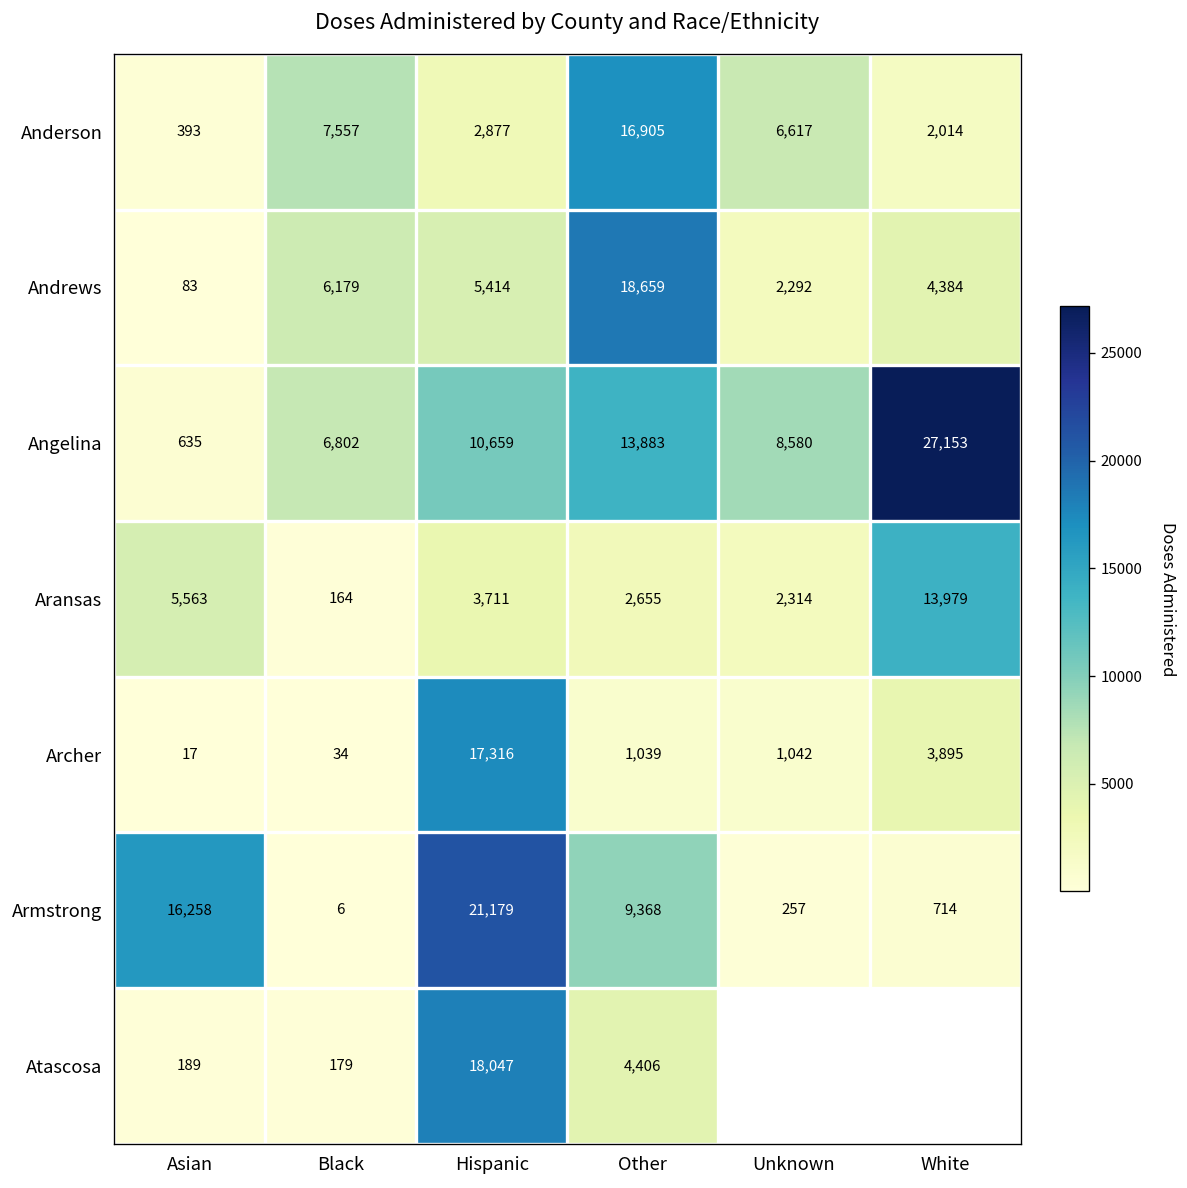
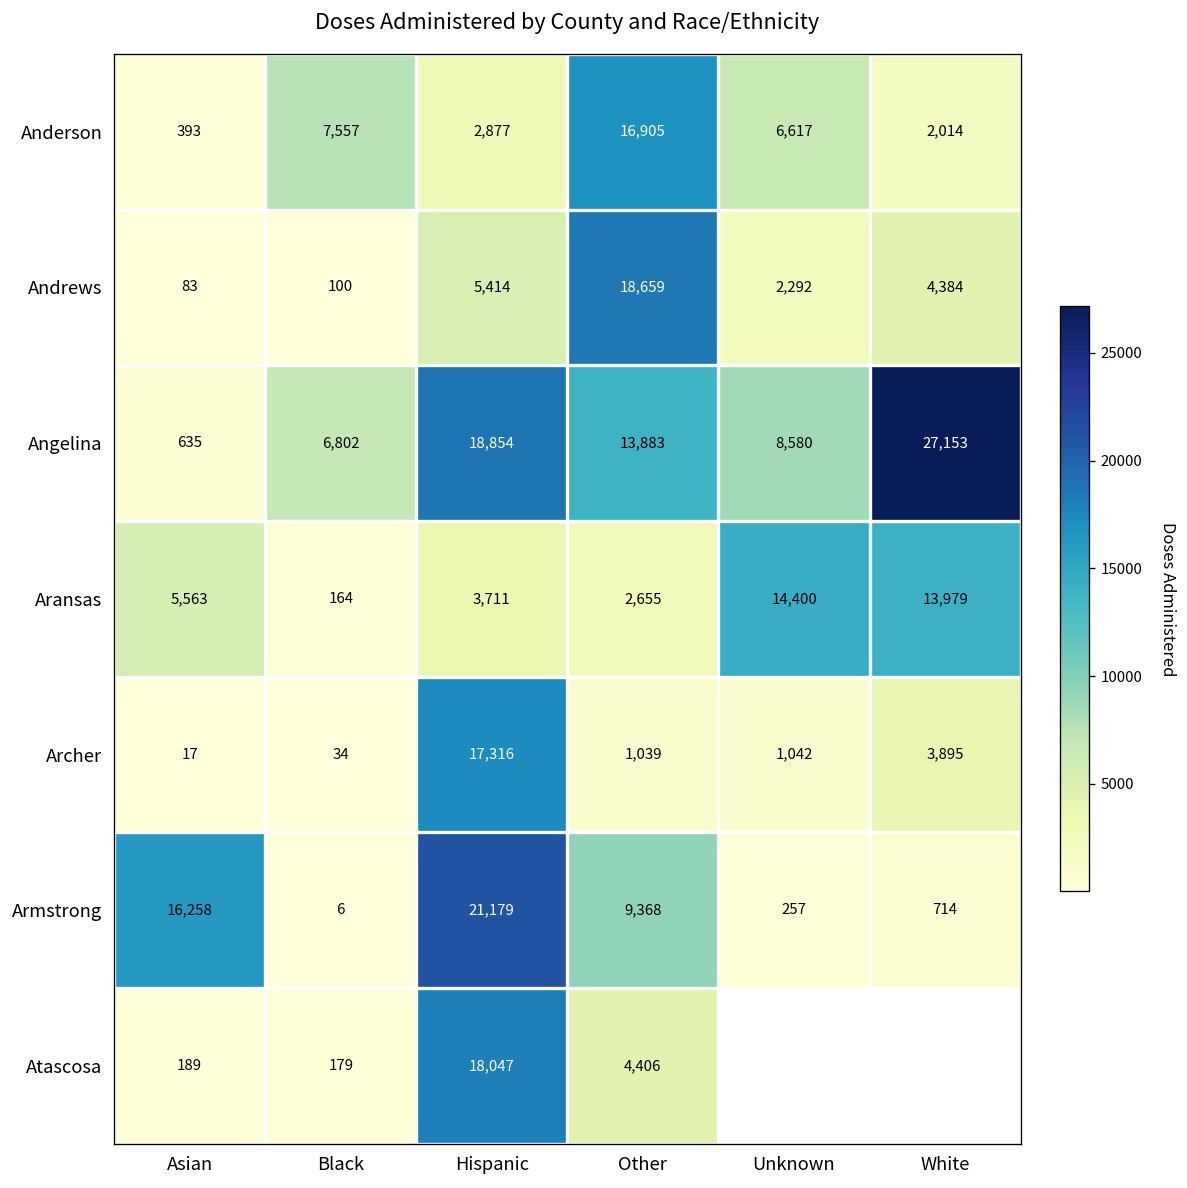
Andrews, Black: 6,179 -> 100
Angelina, Hispanic: 10,659 -> 18,854
Aransas, Unknown: 2,314 -> 14,400
